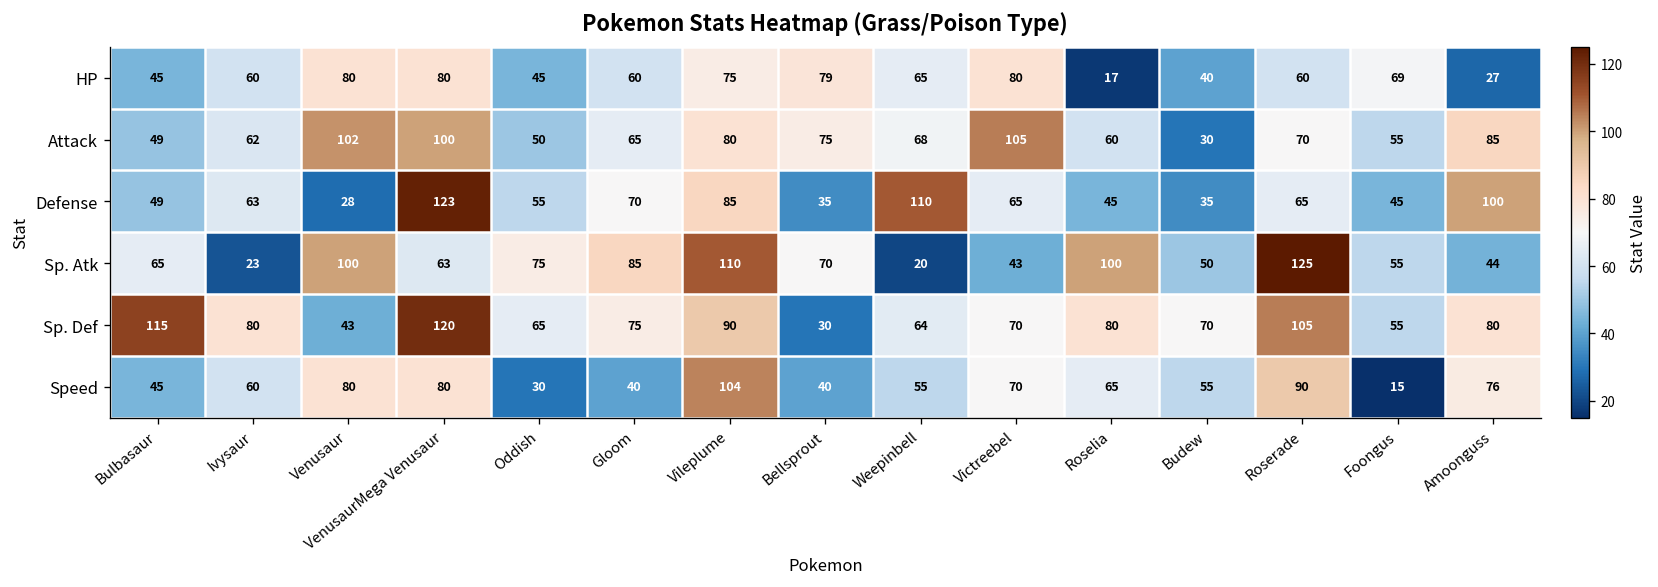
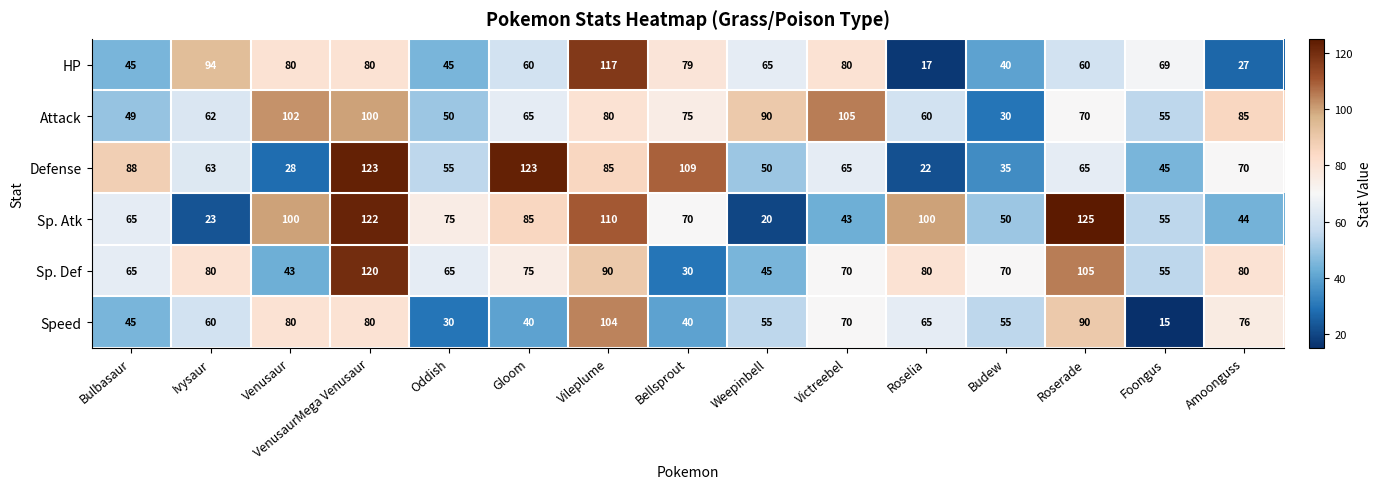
HP, Ivysaur: 60 -> 94
HP, Vileplume: 75 -> 117
Attack, Weepinbell: 68 -> 90
Defense, Bulbasaur: 49 -> 88
Defense, Gloom: 70 -> 123
Defense, Bellsprout: 35 -> 109
Defense, Weepinbell: 110 -> 50
Defense, Roselia: 45 -> 22
Defense, Amoonguss: 100 -> 70
Sp. Atk, VenusaurMega Venusaur: 63 -> 122
Sp. Def, Bulbasaur: 115 -> 65
Sp. Def, Weepinbell: 64 -> 45
